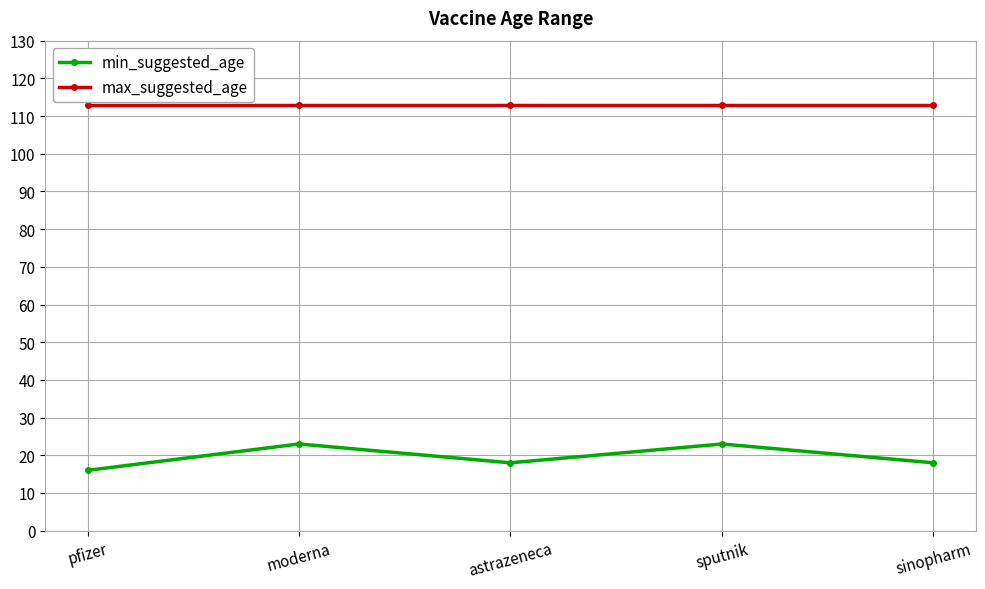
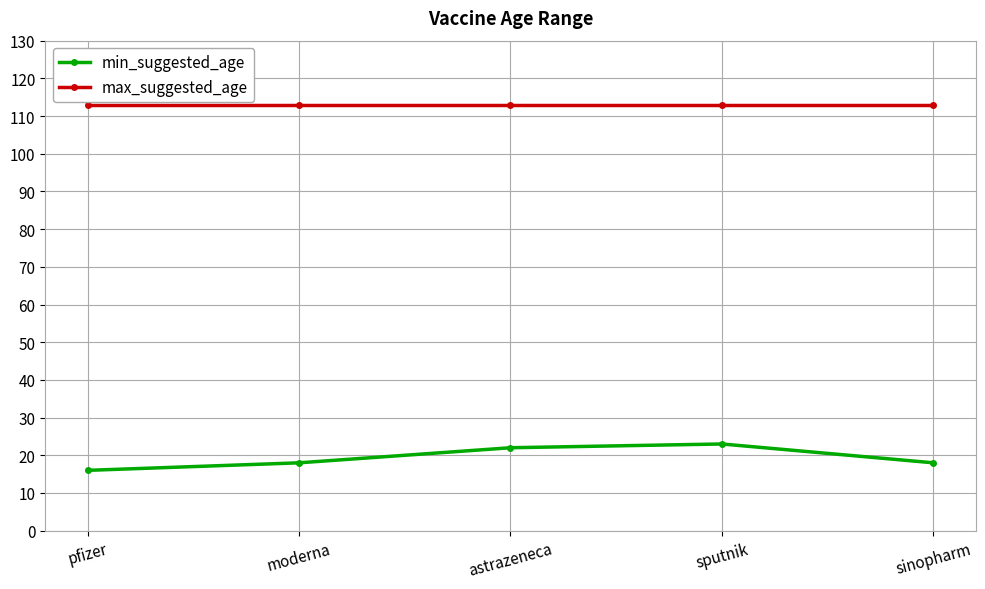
min_suggested_age, moderna: 23 -> 18
min_suggested_age, astrazeneca: 18 -> 22
